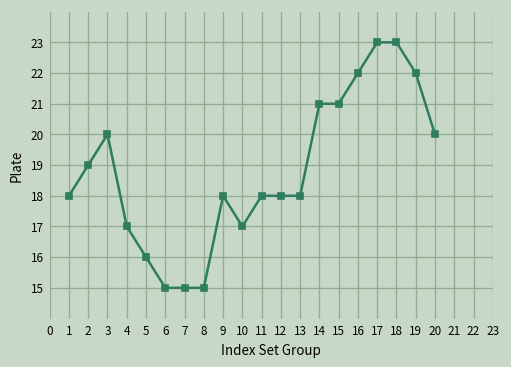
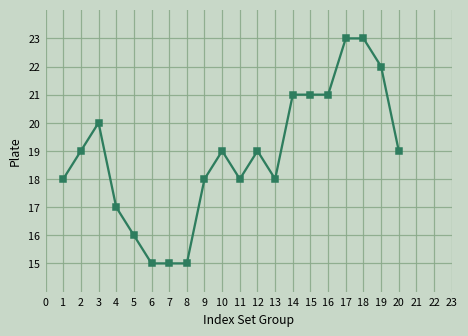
10: 17 -> 19
12: 18 -> 19
16: 22 -> 21
20: 20 -> 19
